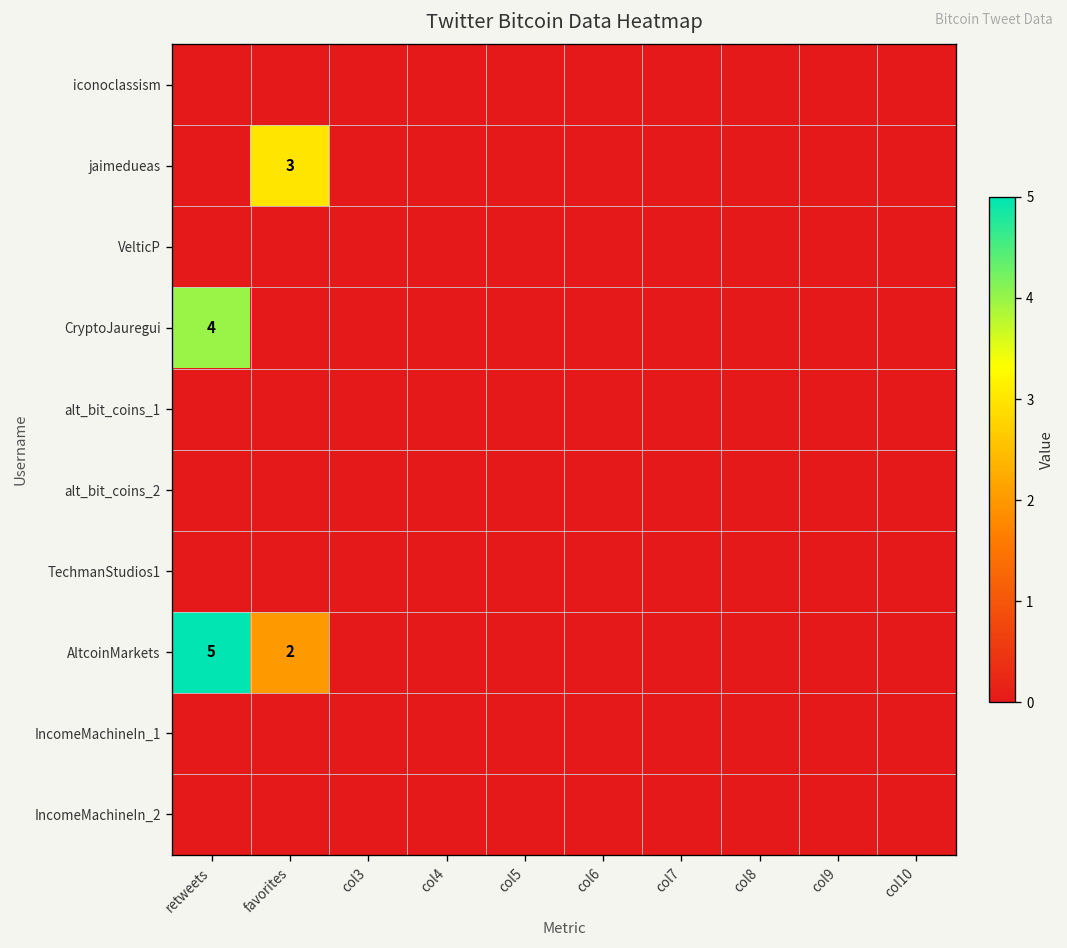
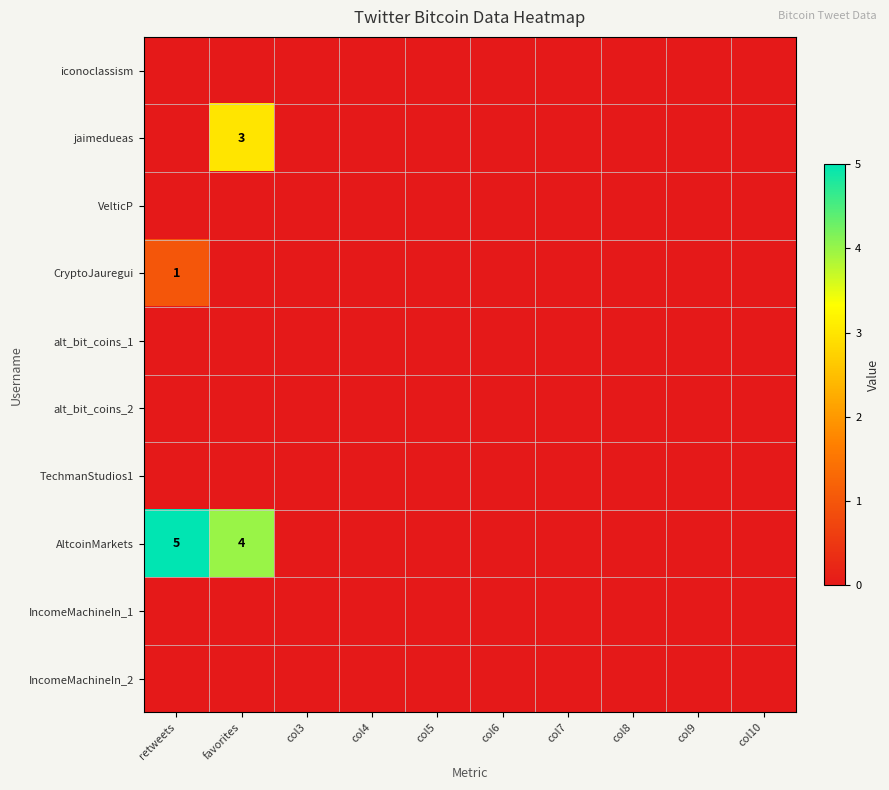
CryptoJauregui, retweets: 4 -> 1
AltcoinMarkets, favorites: 2 -> 4
